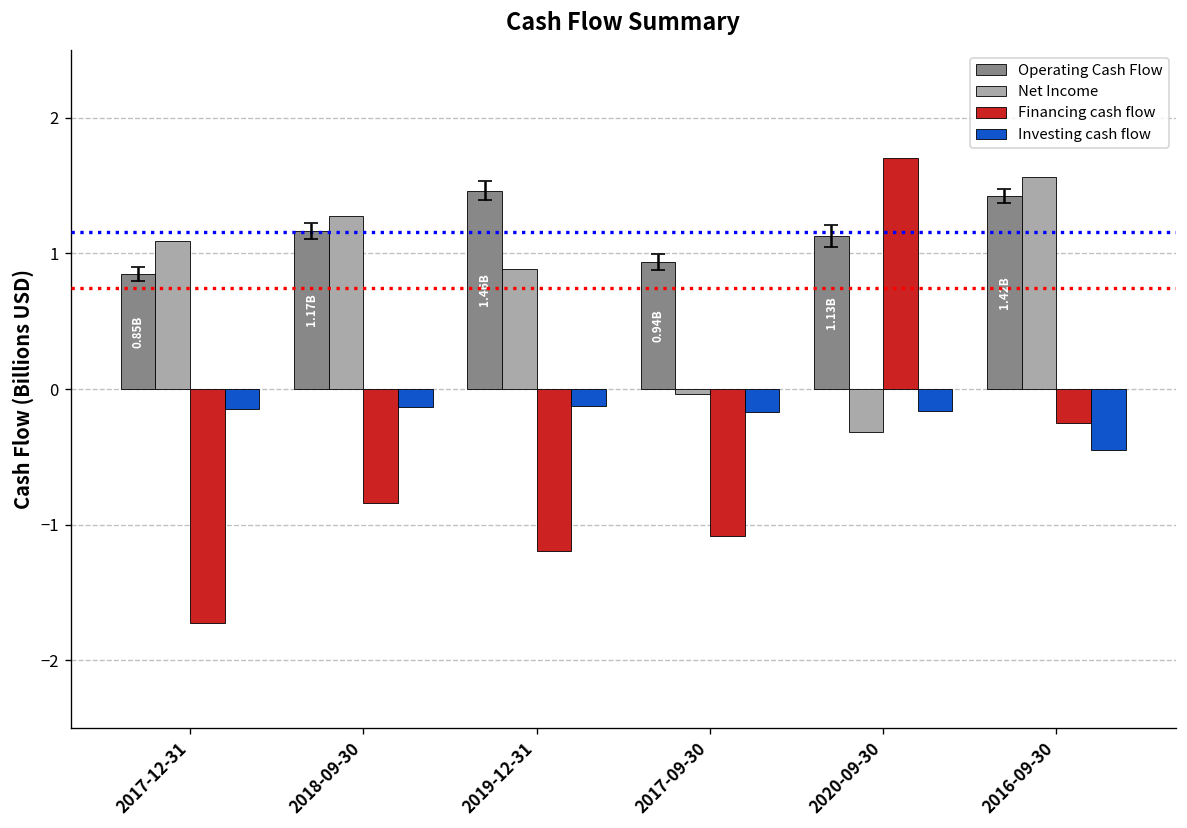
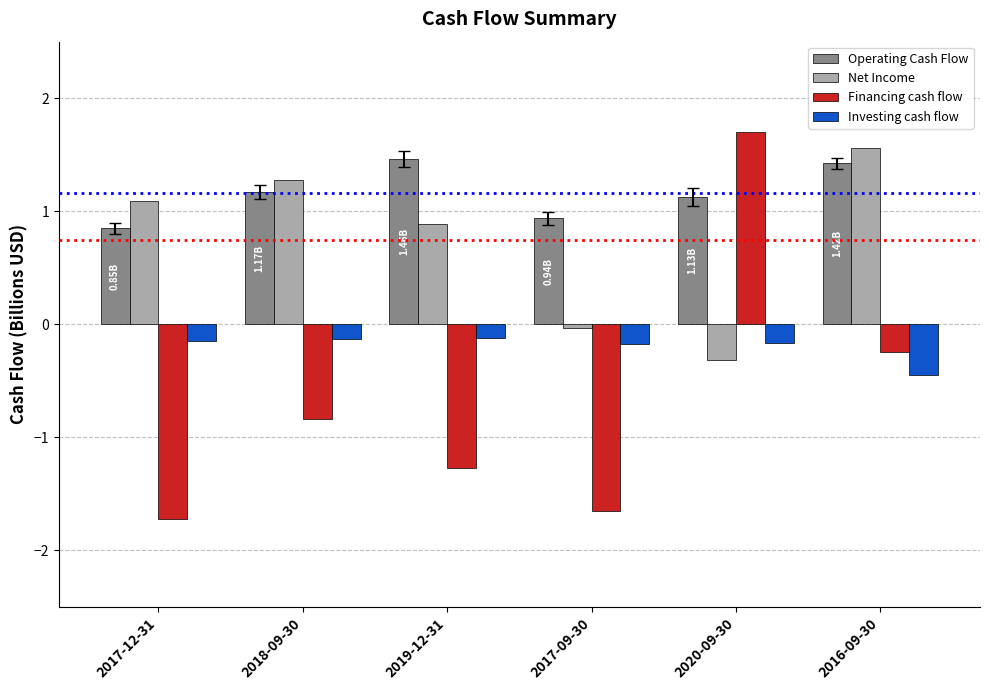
Financing cash flow, 2019-12-31: -1.19 -> -1.27
Financing cash flow, 2017-09-30: -1.09 -> -1.65
